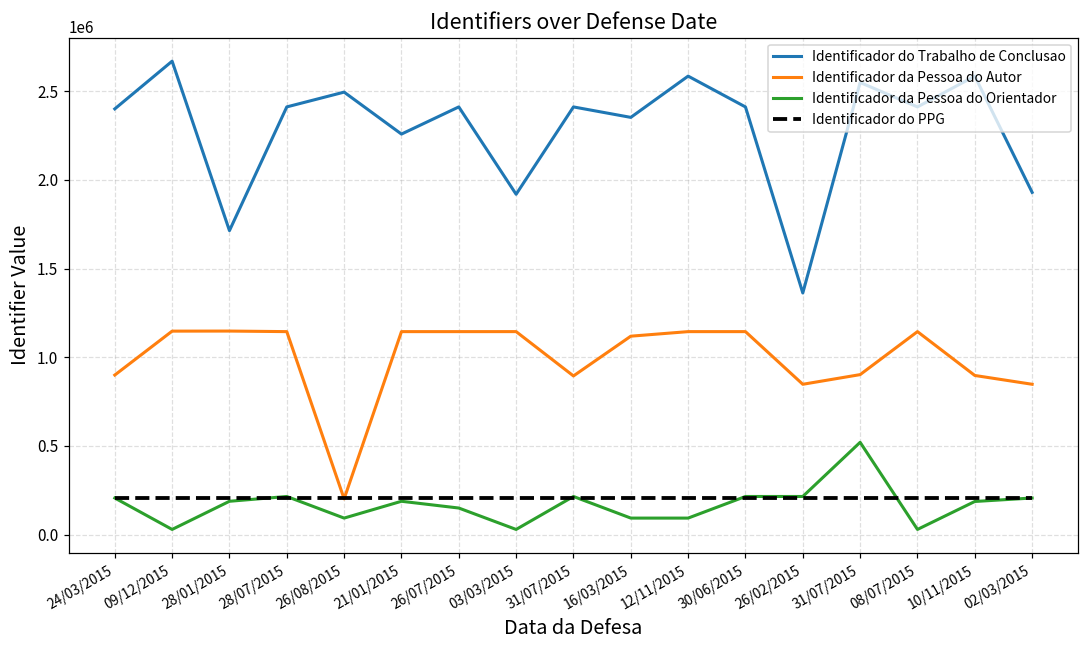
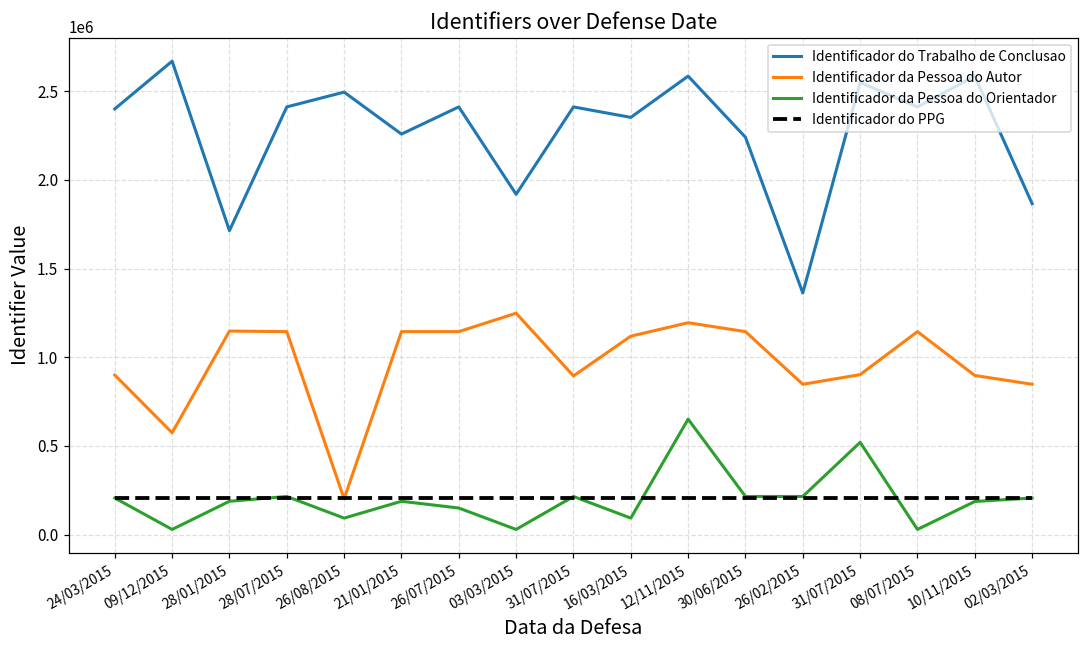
Identificador da Pessoa do Autor, 09/12/2015: 1150000 -> 570000
Identificador da Pessoa do Autor, 03/03/2015: 1140000 -> 1250000
Identificador da Pessoa do Autor, 12/11/2015: 1140000 -> 1200000
Identificador da Pessoa do Orientador, 12/11/2015: 90000 -> 650000
Identificador do Trabalho de Conclusao, 30/06/2015: 2410000 -> 2240000
Identificador do Trabalho de Conclusao, 02/03/2015: 1930000 -> 1870000
